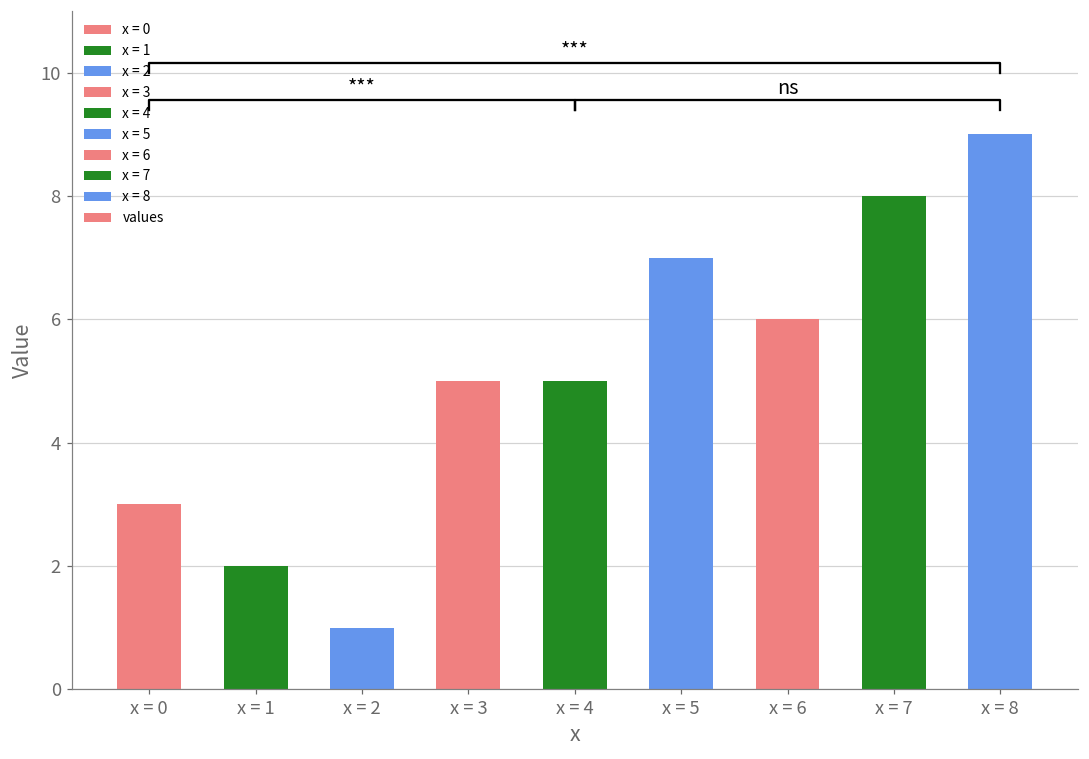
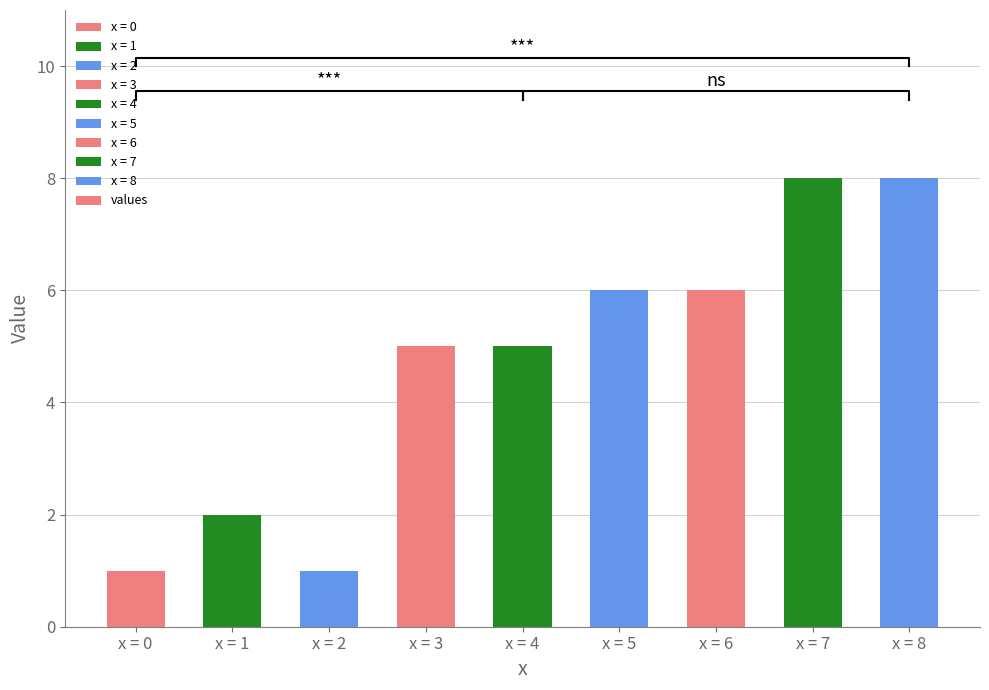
values, x = 0: 3 -> 1
values, x = 5: 7 -> 6
values, x = 8: 9 -> 8
